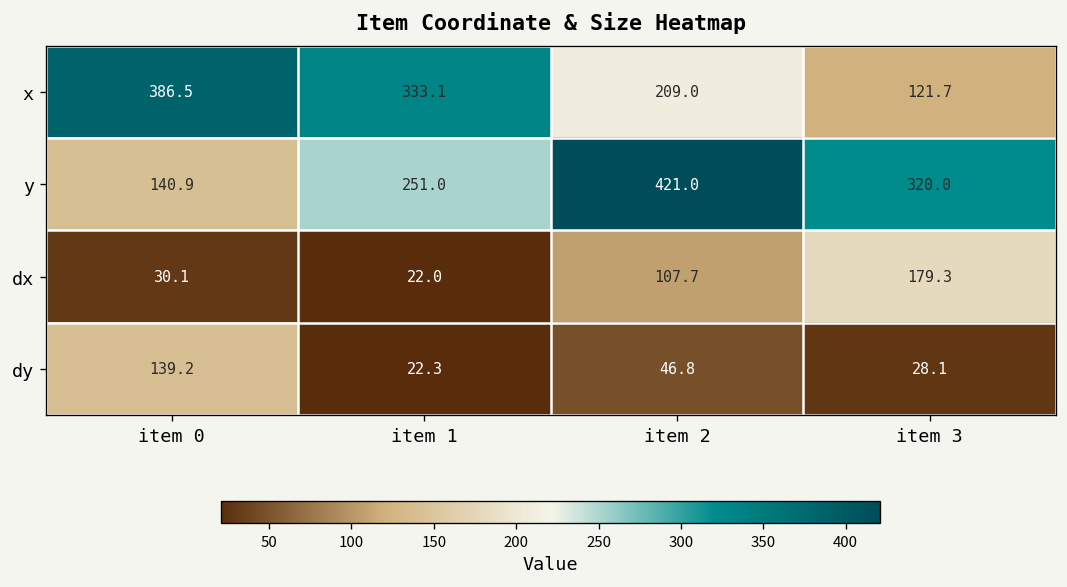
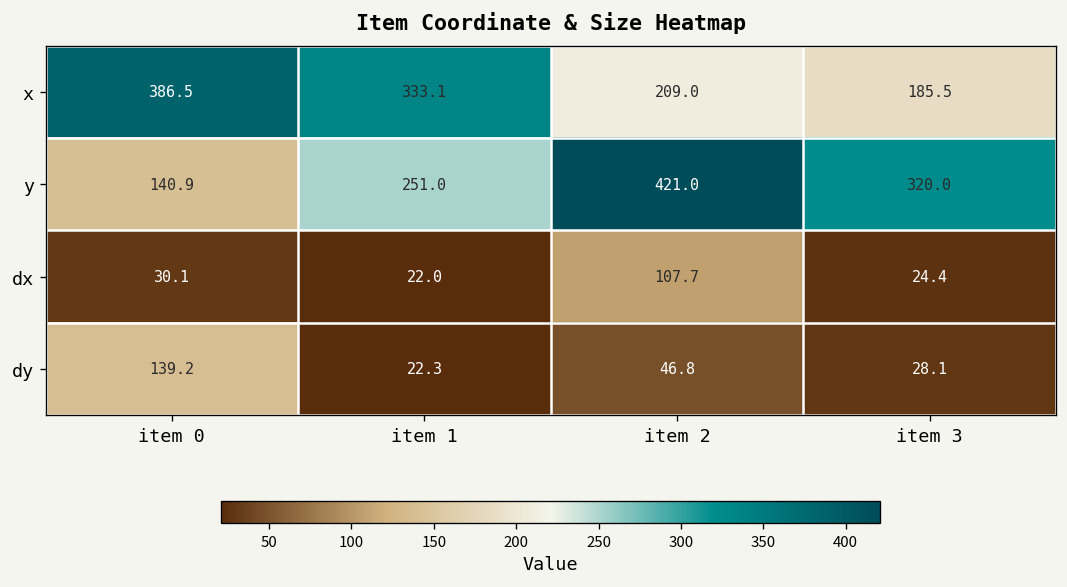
x, item 3: 121.7 -> 185.5
dx, item 3: 179.3 -> 24.4
